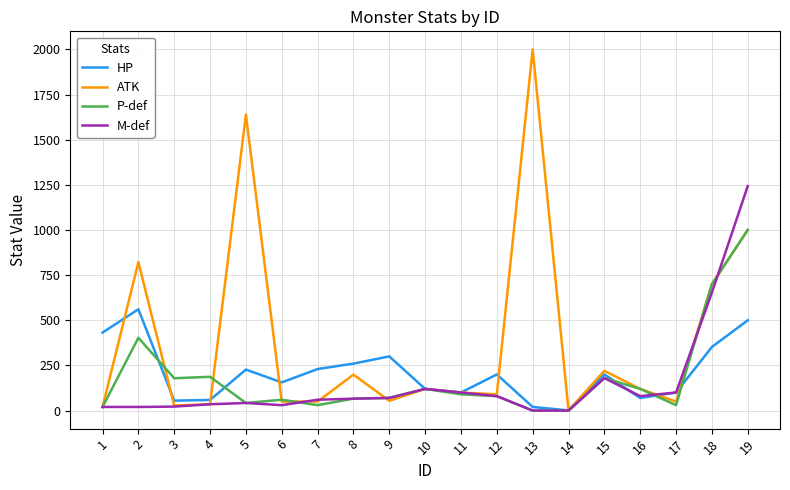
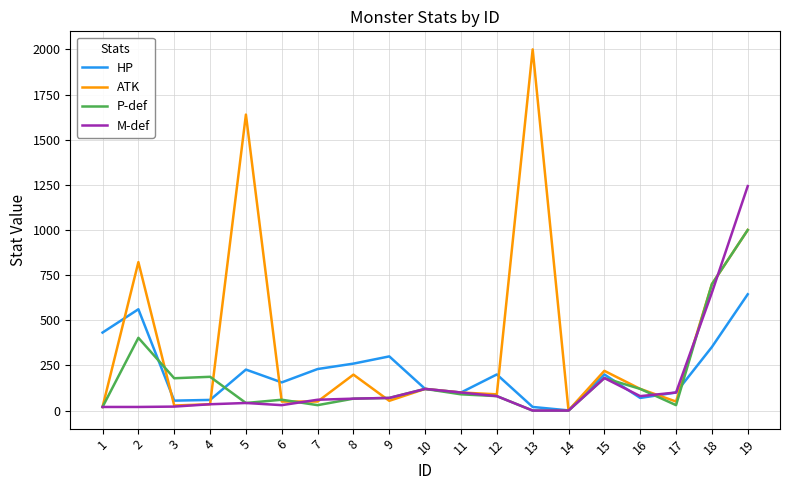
HP, 19: 500 -> 640
